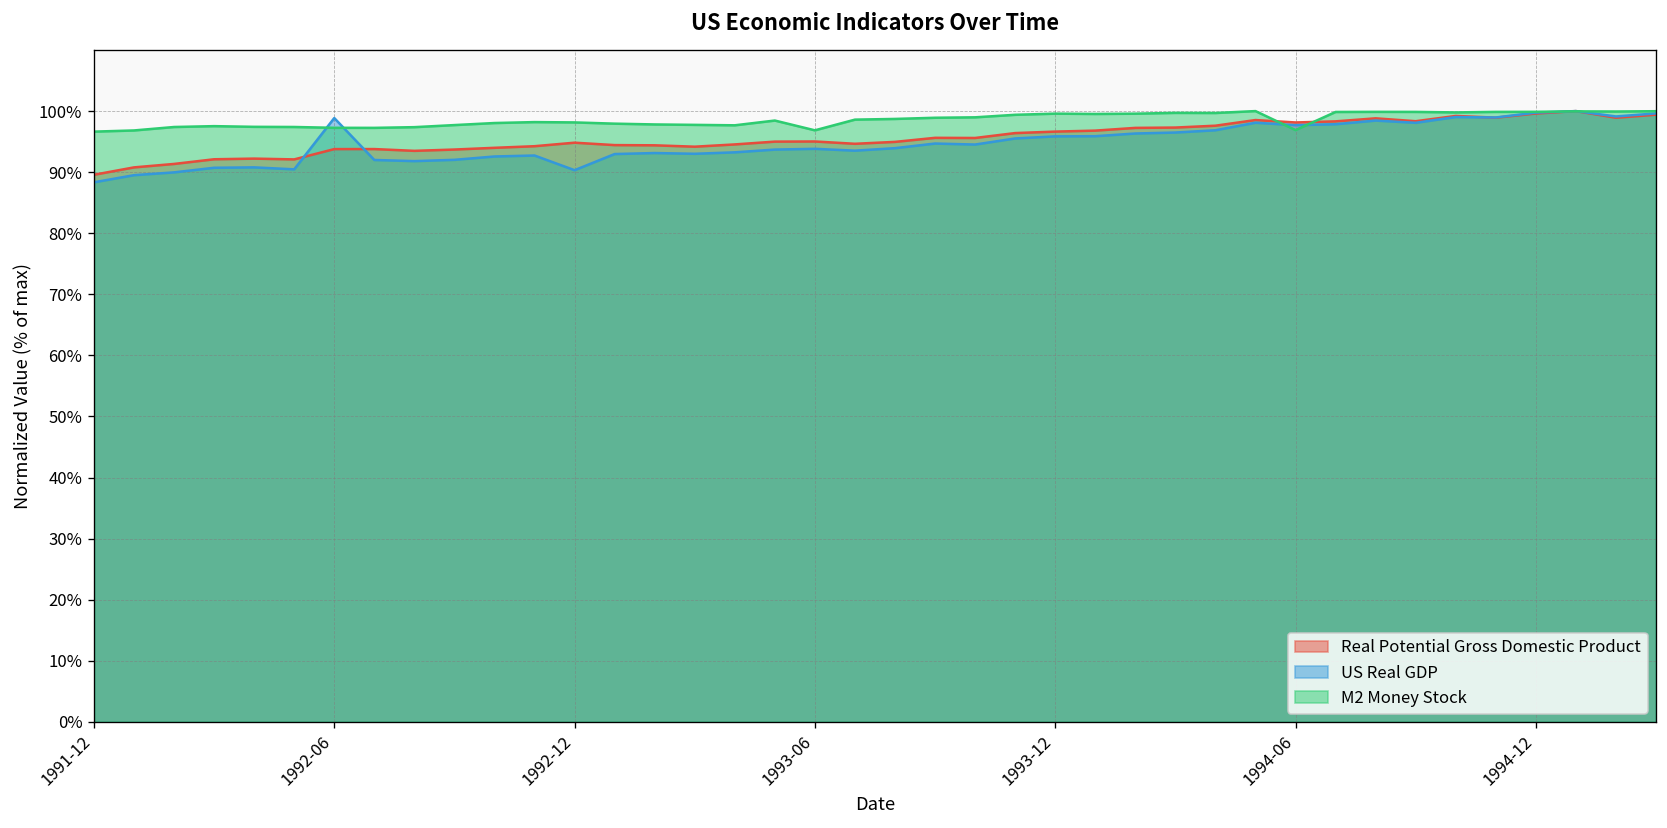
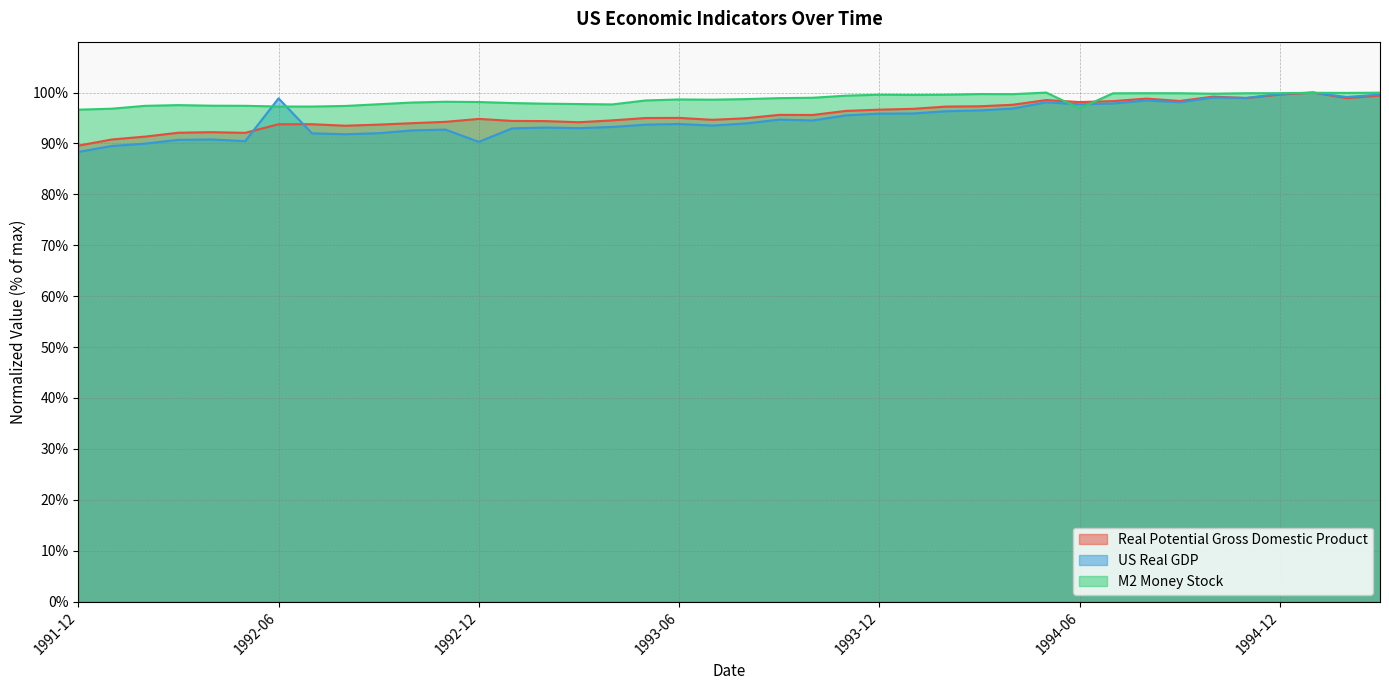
M2 Money Stock, 1993-06: 97% -> 99%
